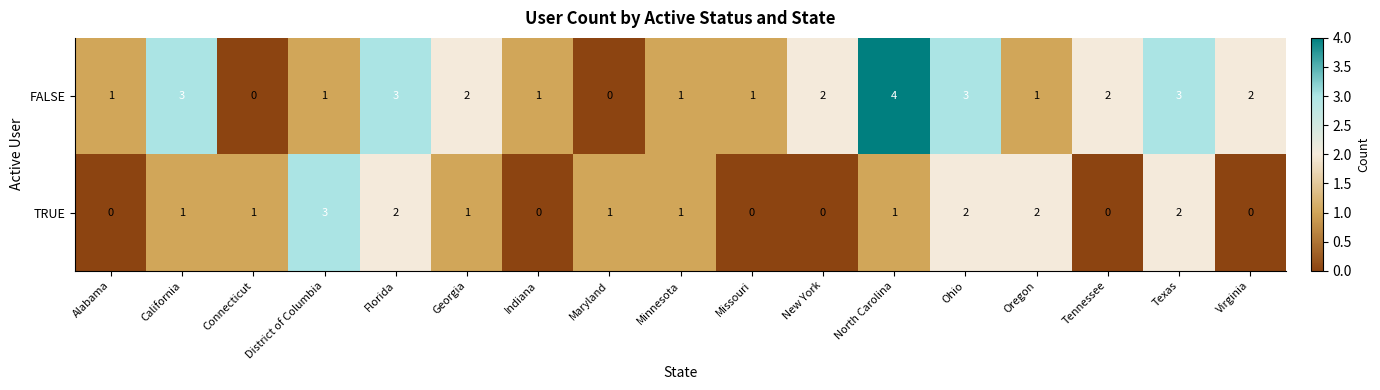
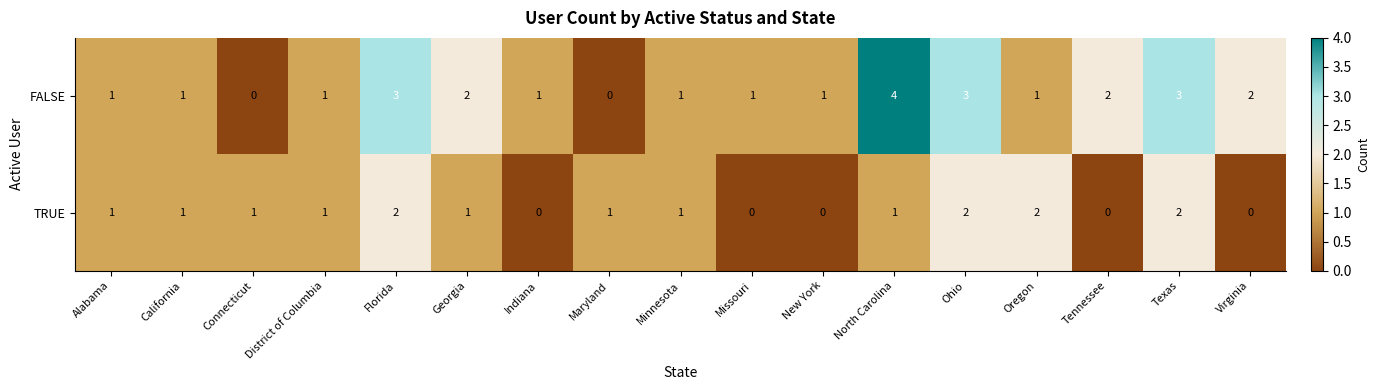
FALSE, California: 3 -> 1
FALSE, New York: 2 -> 1
TRUE, Alabama: 0 -> 1
TRUE, District of Columbia: 3 -> 1
